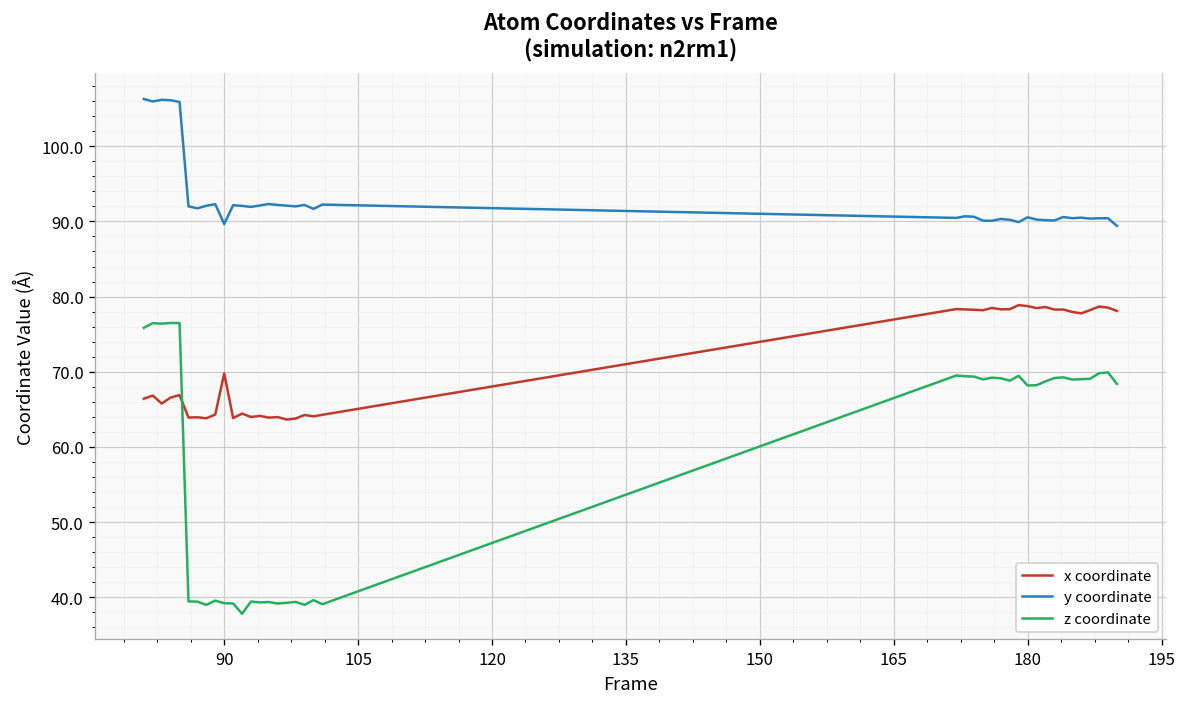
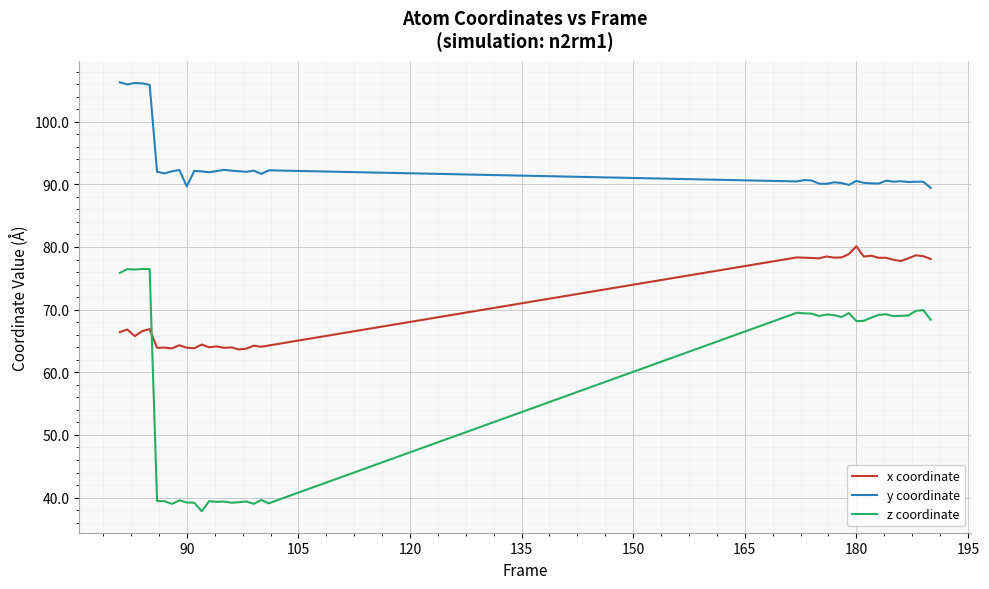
x coordinate, 90: 70 -> 64
x coordinate, 180: 79 -> 80
